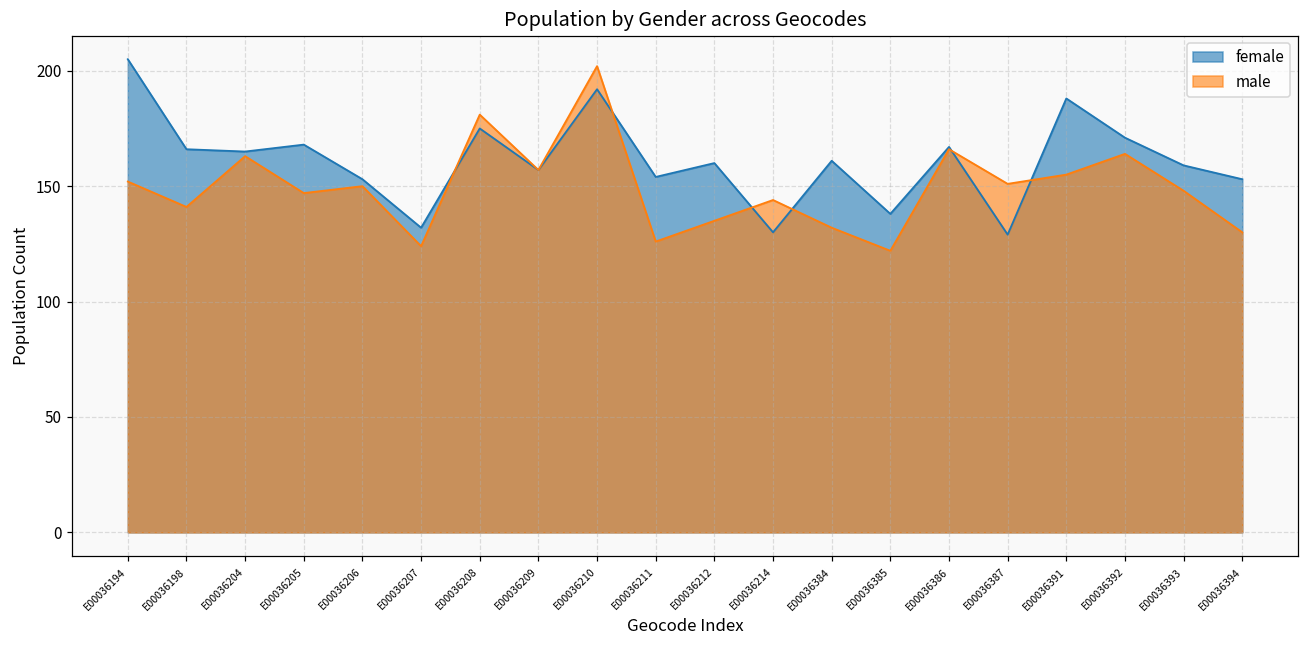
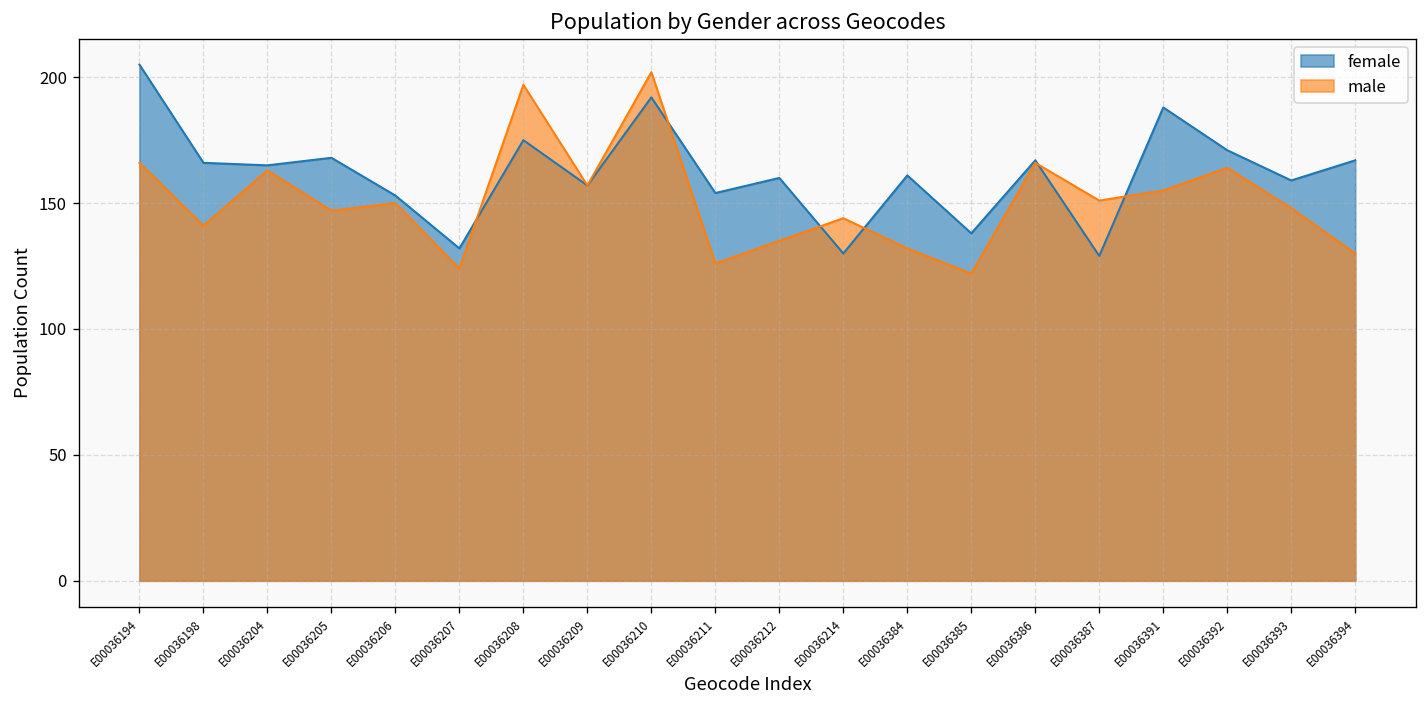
male, E00036194: 152 -> 166
male, E00036208: 181 -> 197
female, E00036394: 153 -> 167
